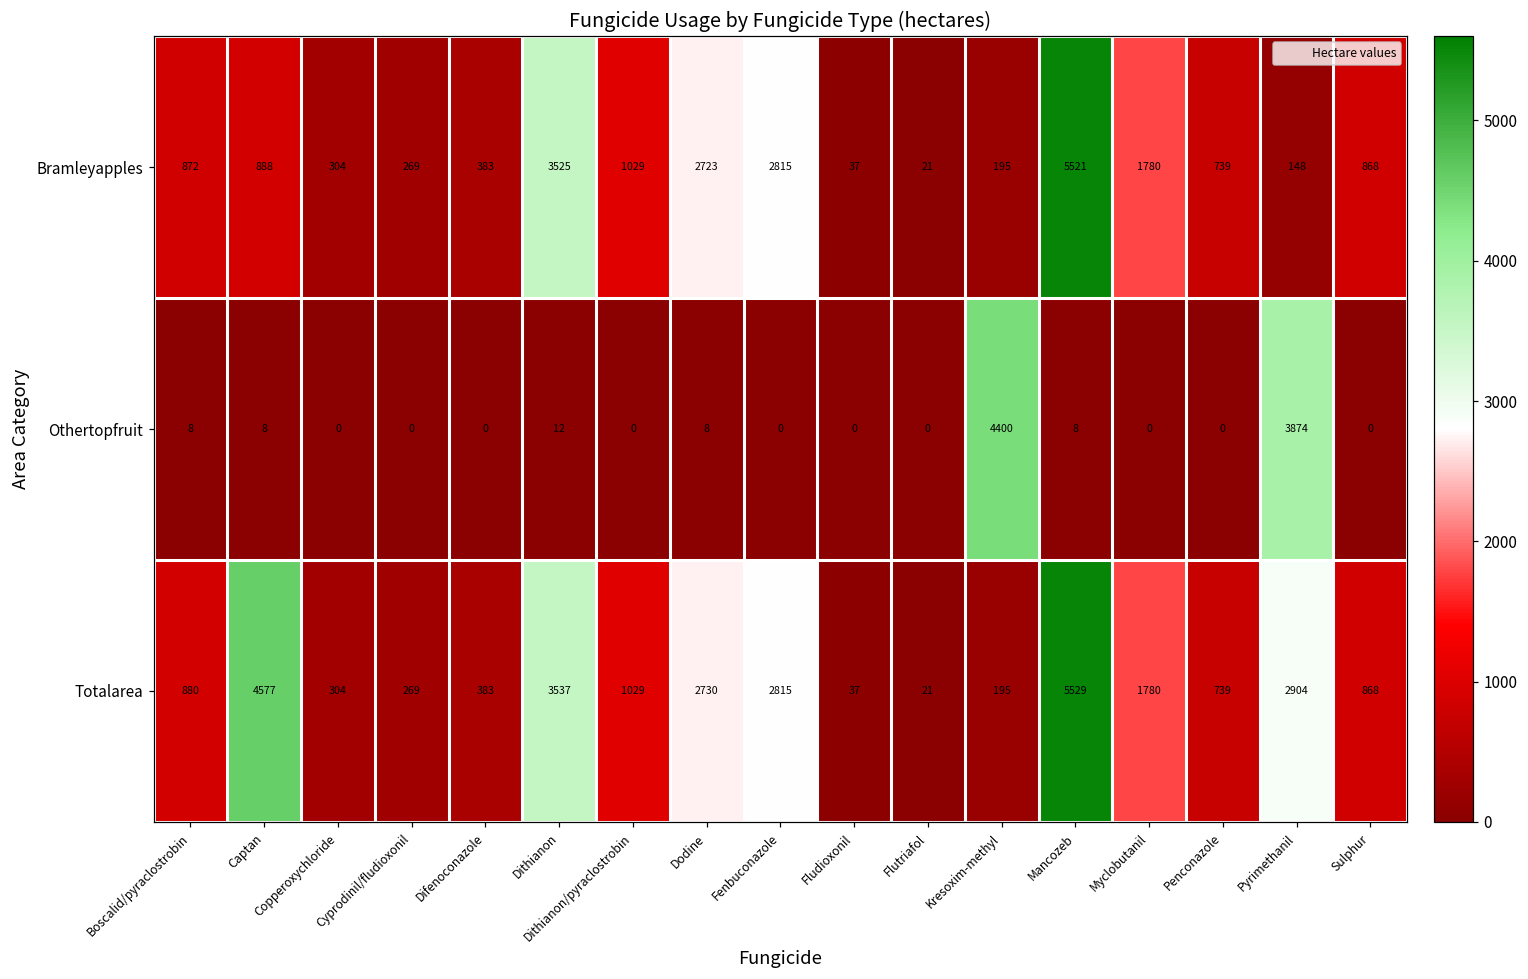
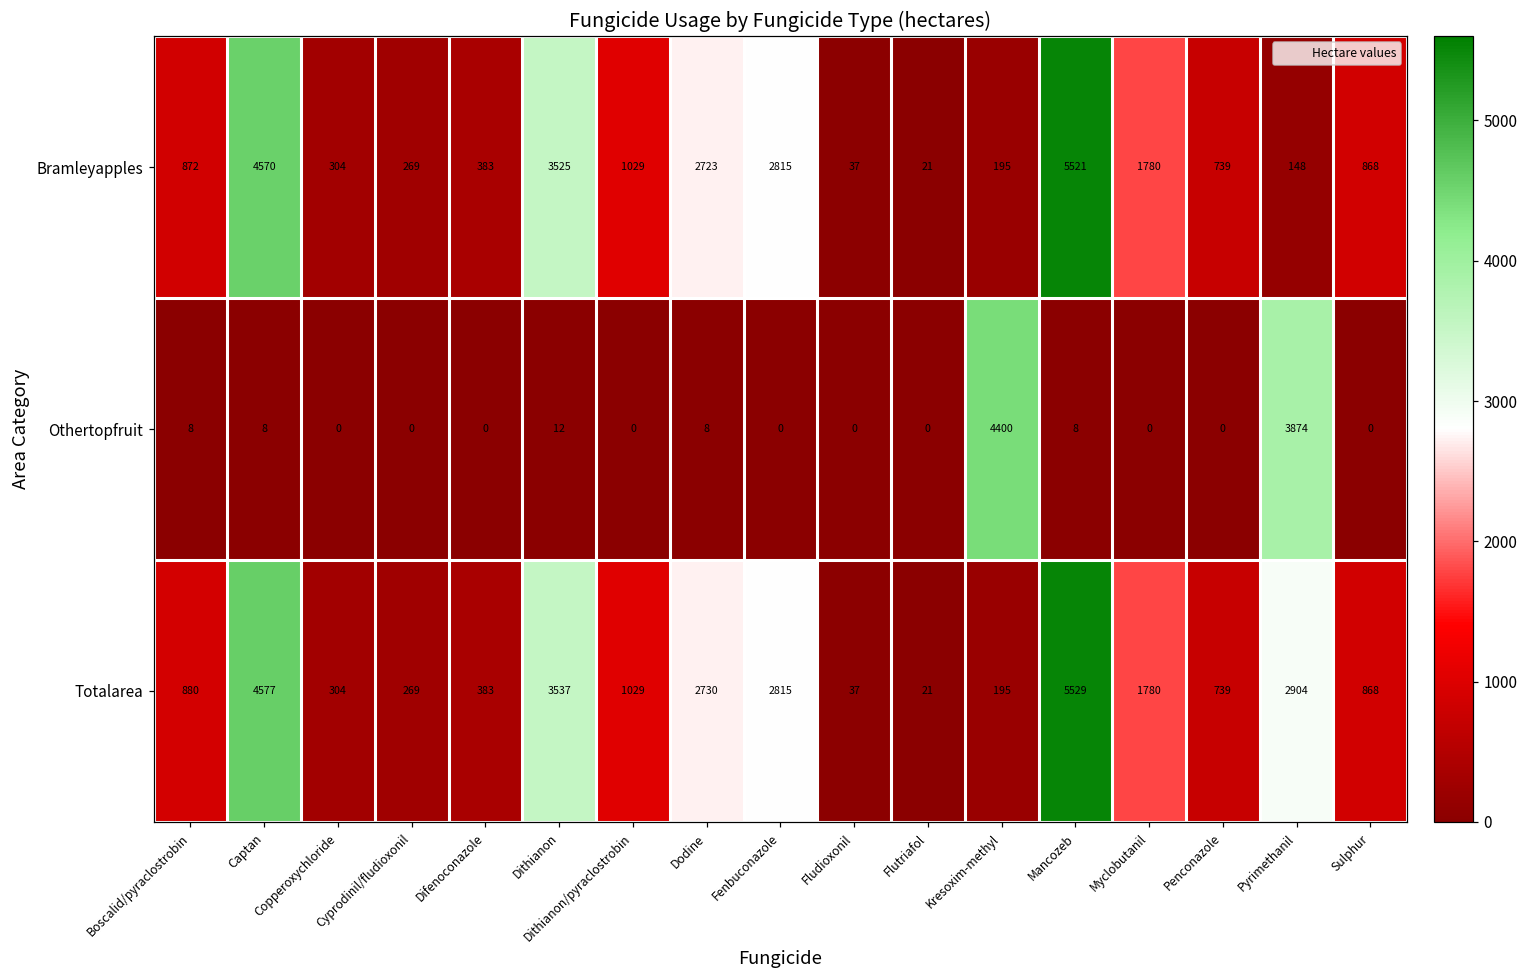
Bramleyapples, Captan: 888 -> 4570
